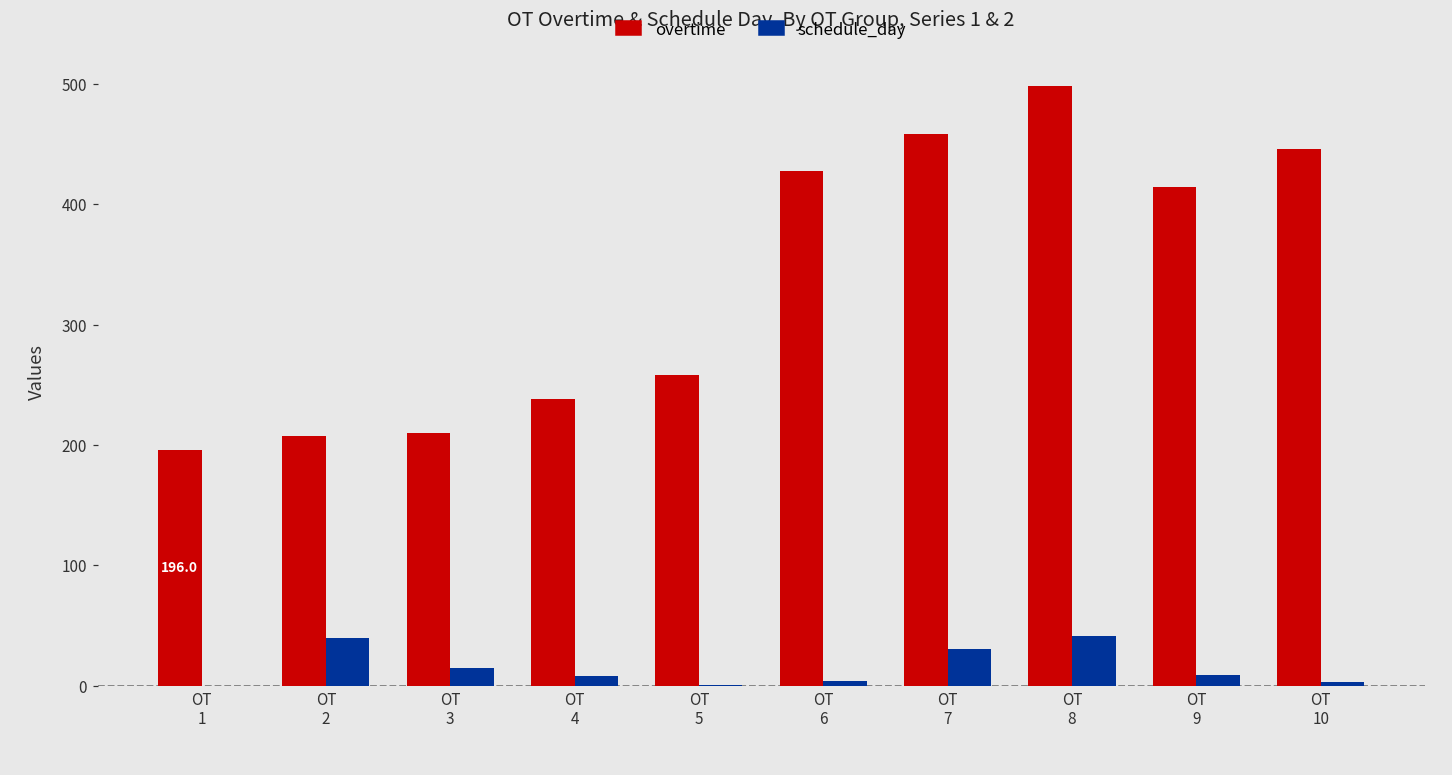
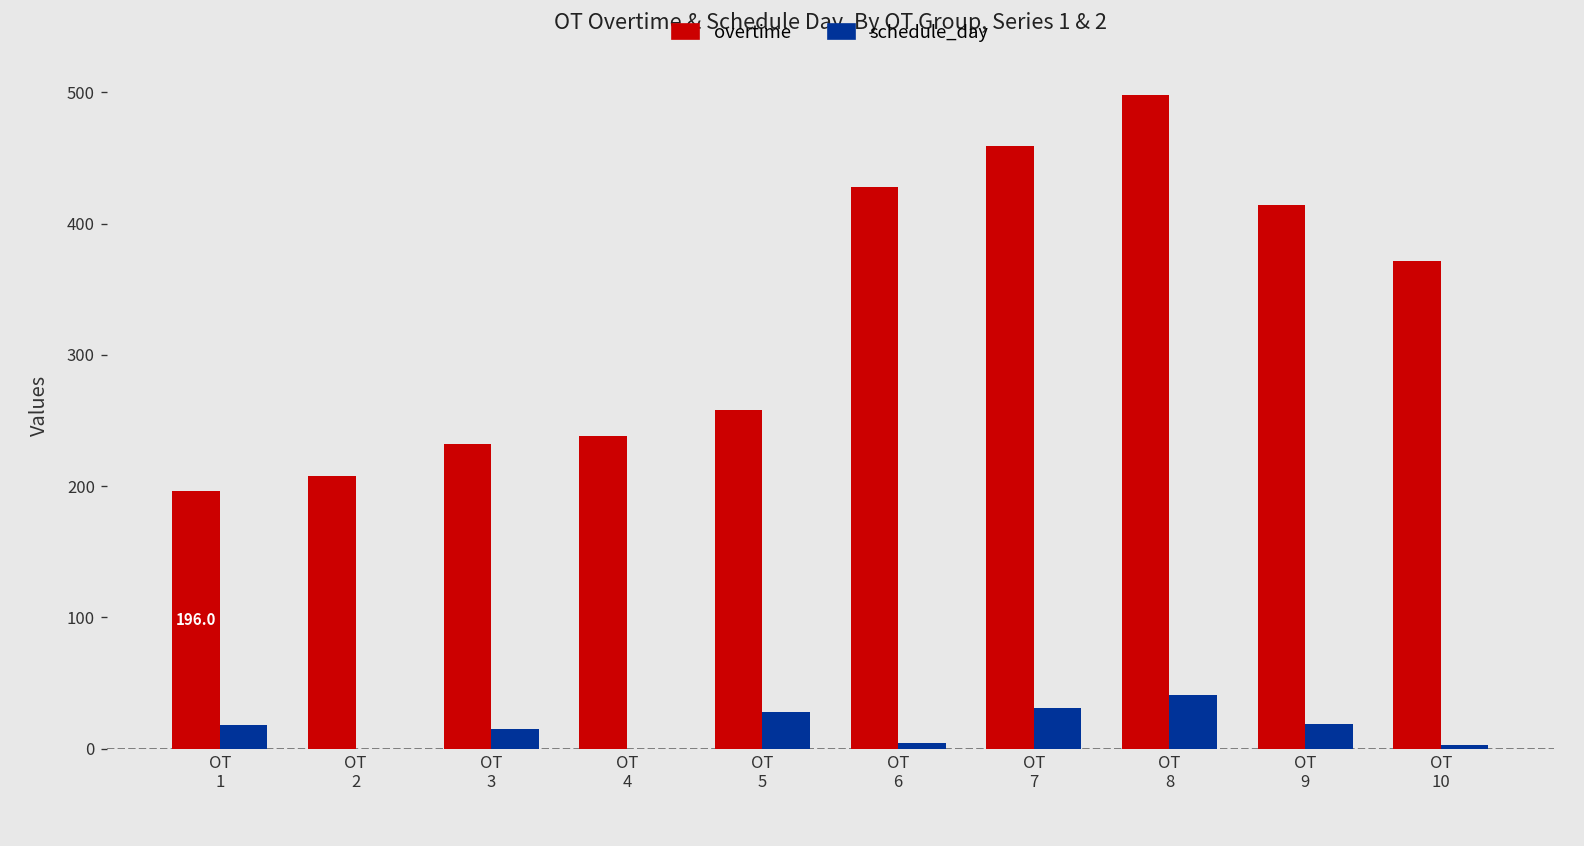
schedule_day, OT 1: 0 -> 18
schedule_day, OT 2: 40 -> 0
overtime, OT 3: 210 -> 232
schedule_day, OT 4: 8 -> 0
schedule_day, OT 5: 1 -> 28
schedule_day, OT 9: 9 -> 19
overtime, OT 10: 446 -> 371
